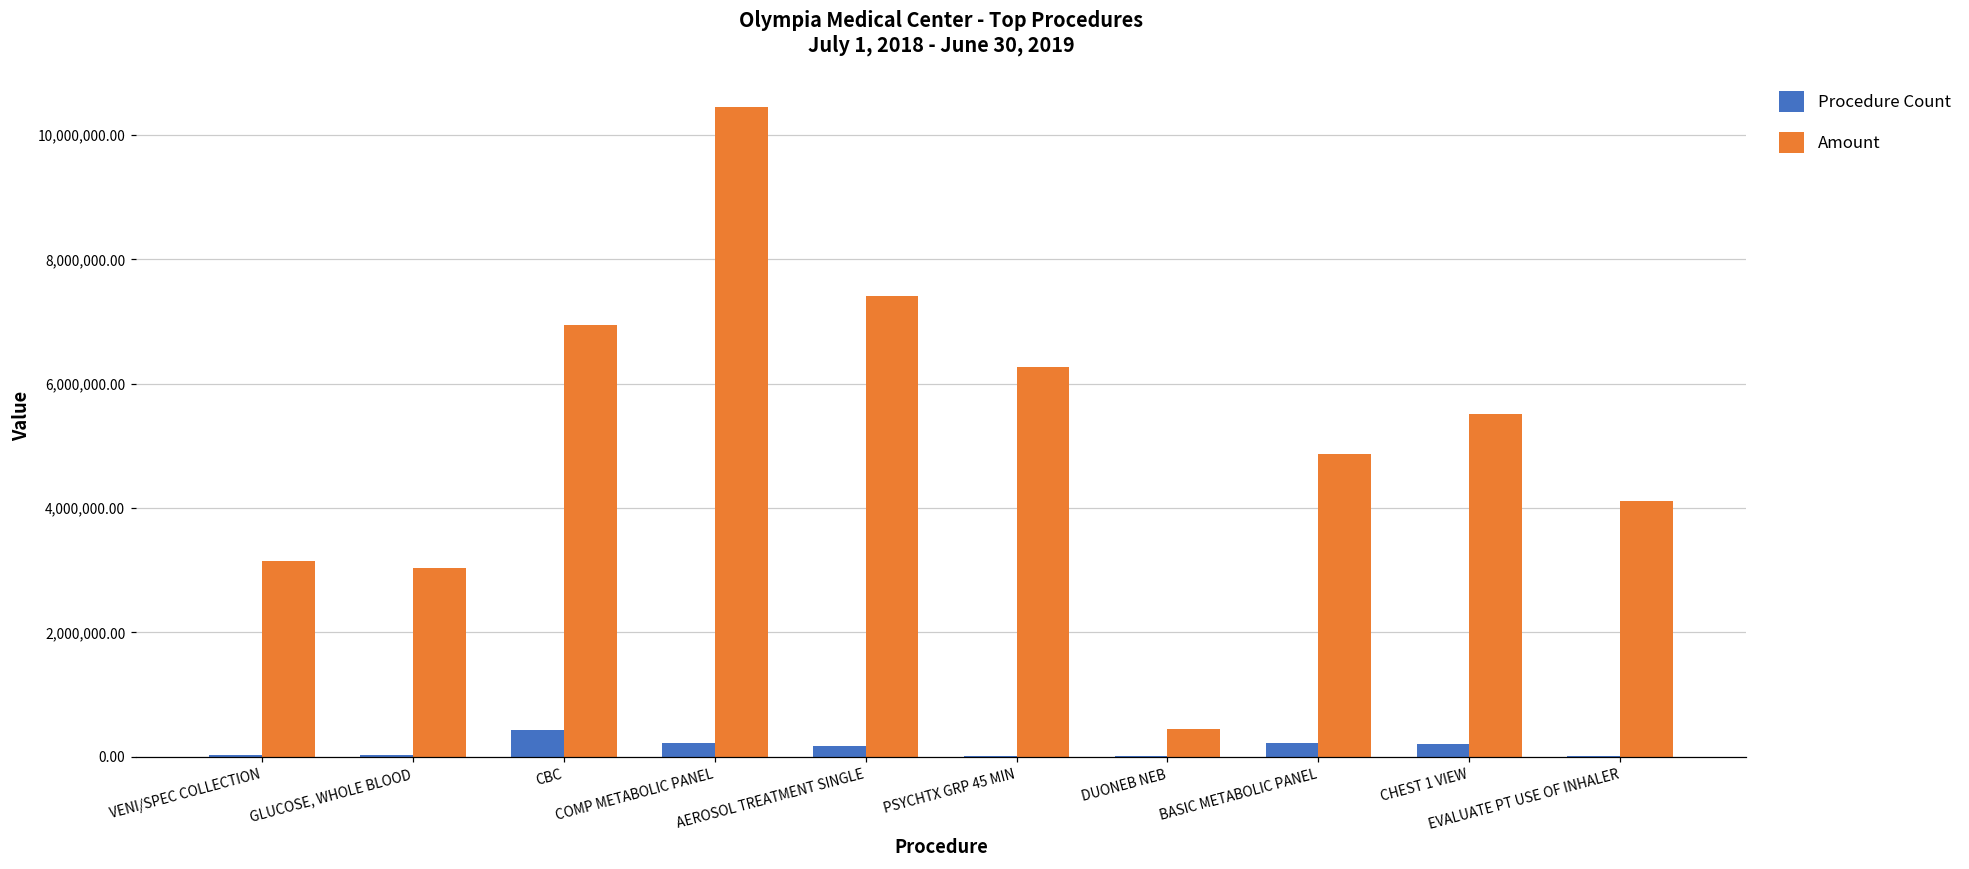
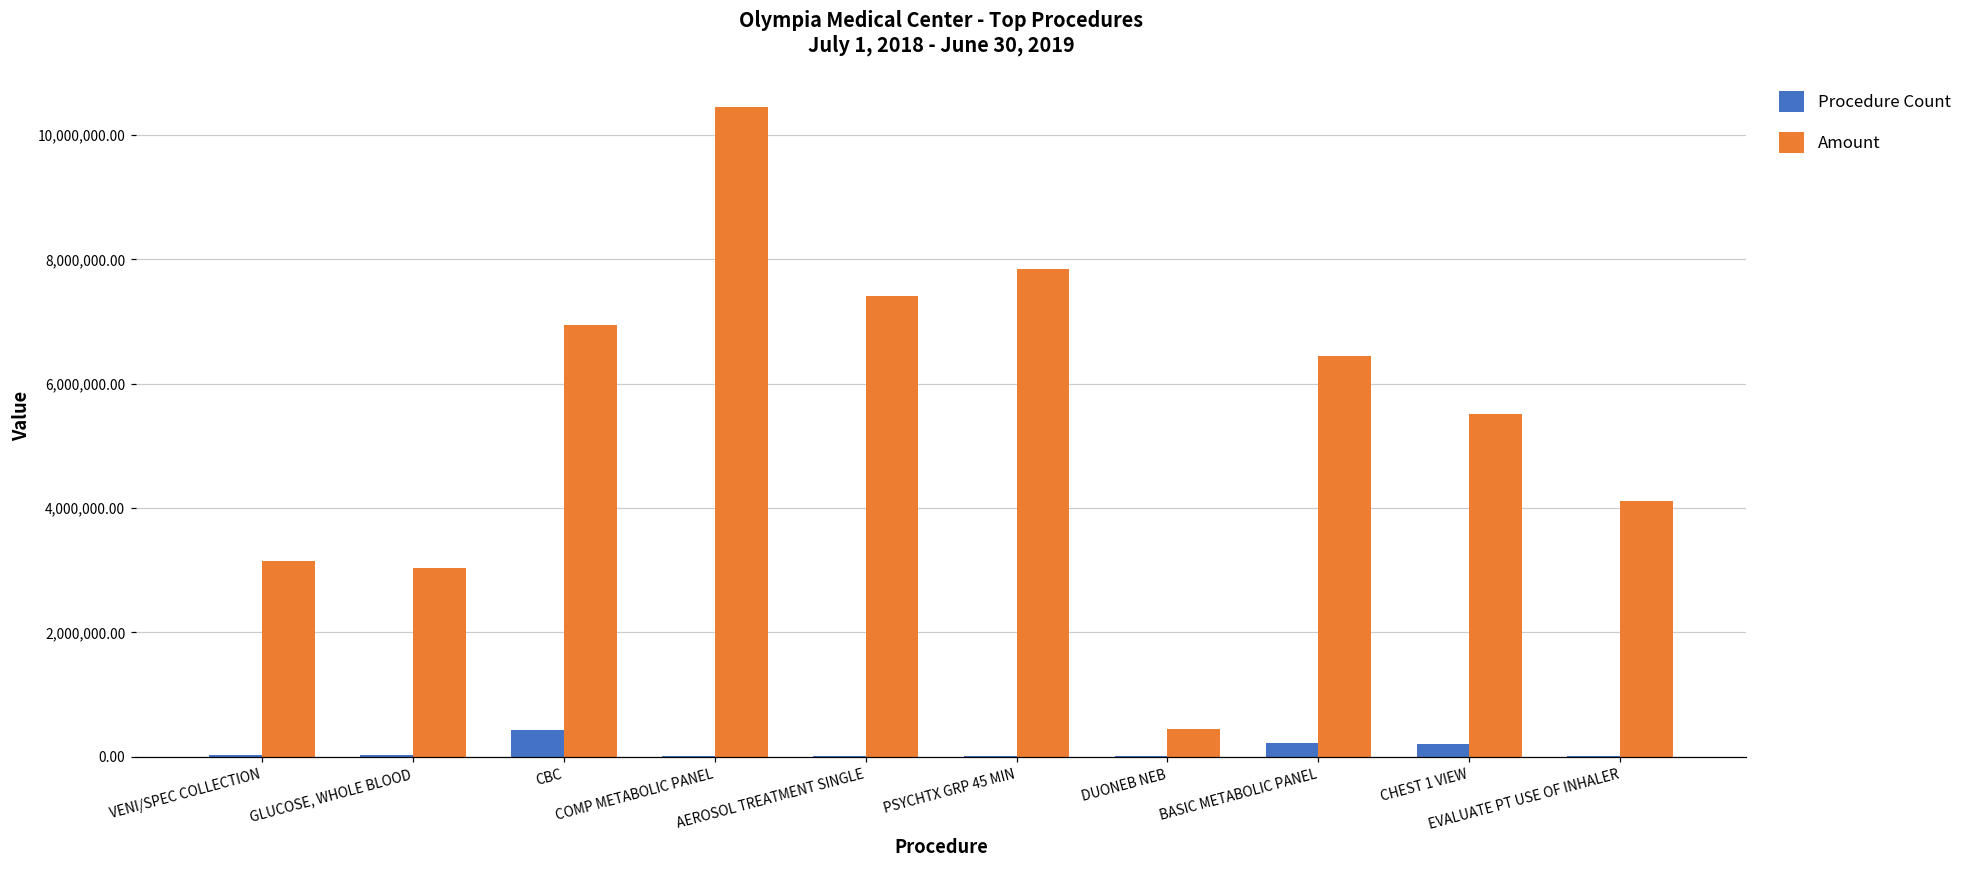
Procedure Count, COMP METABOLIC PANEL: 200,000 -> 0
Procedure Count, AEROSOL TREATMENT SINGLE: 200,000 -> 0
Amount, PSYCHTX GRP 45 MIN: 6,300,000 -> 7,800,000
Amount, BASIC METABOLIC PANEL: 4,900,000 -> 6,500,000
